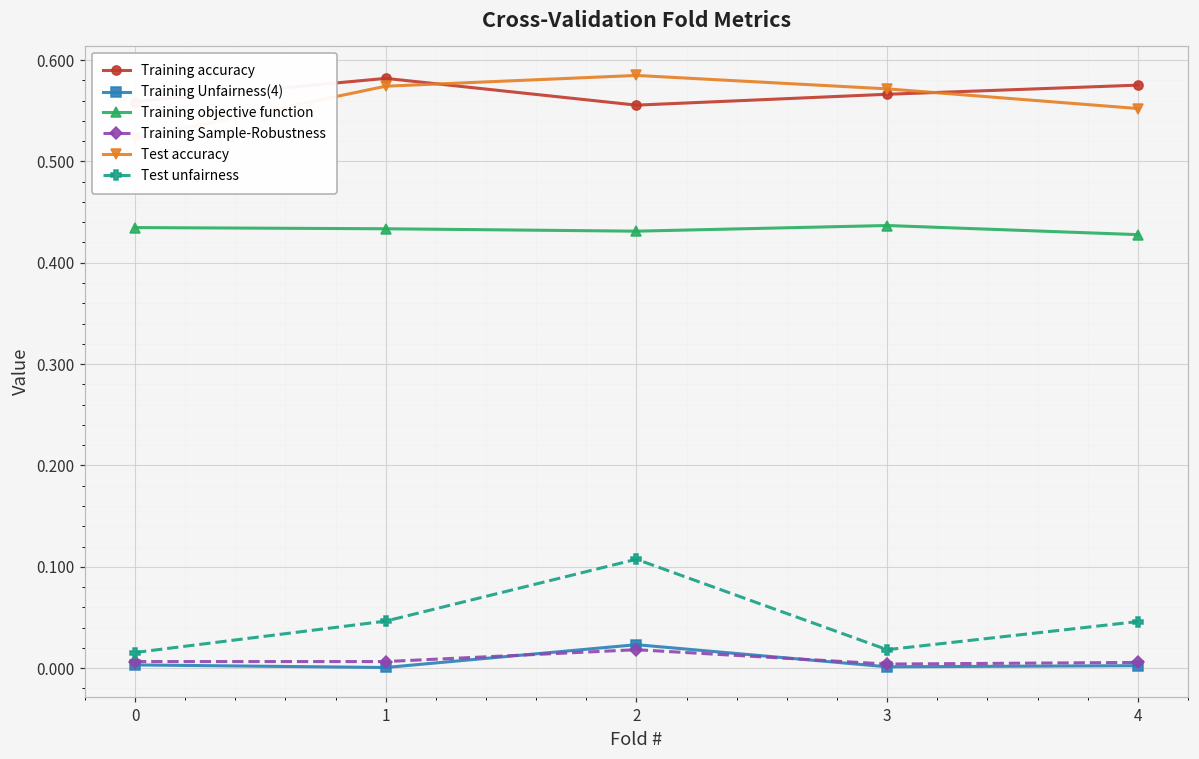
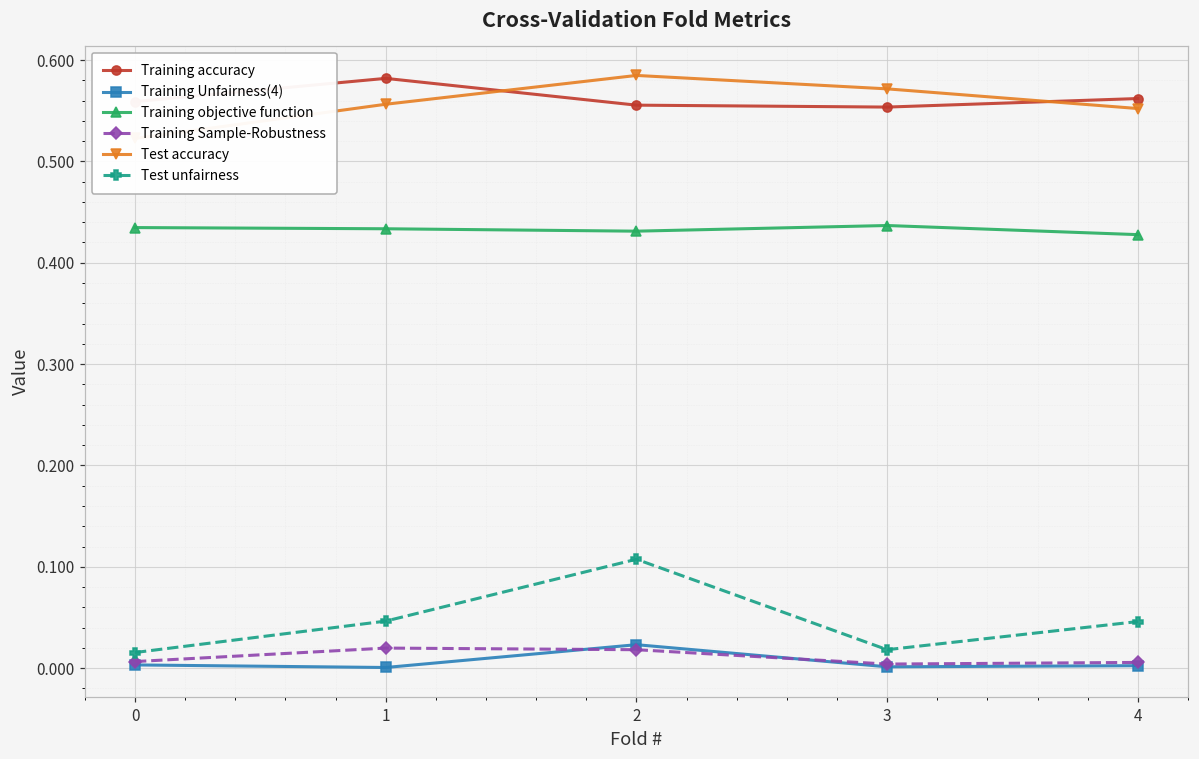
Training Sample-Robustness, 1: 0.01 -> 0.02
Test accuracy, 1: 0.57 -> 0.56
Training accuracy, 3: 0.57 -> 0.55
Training accuracy, 4: 0.58 -> 0.56
